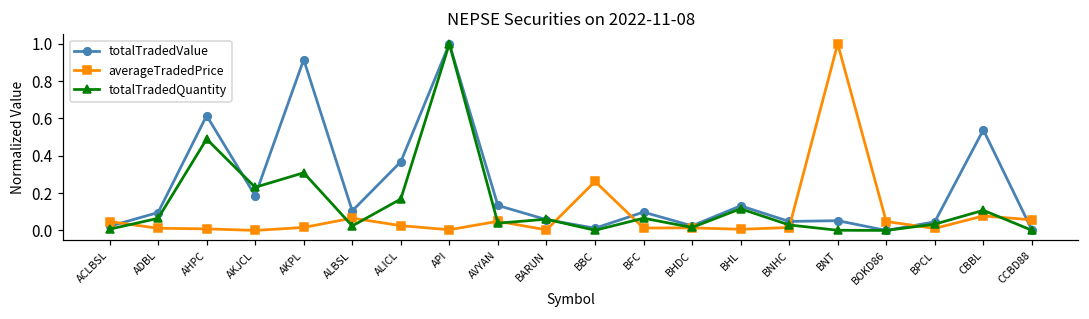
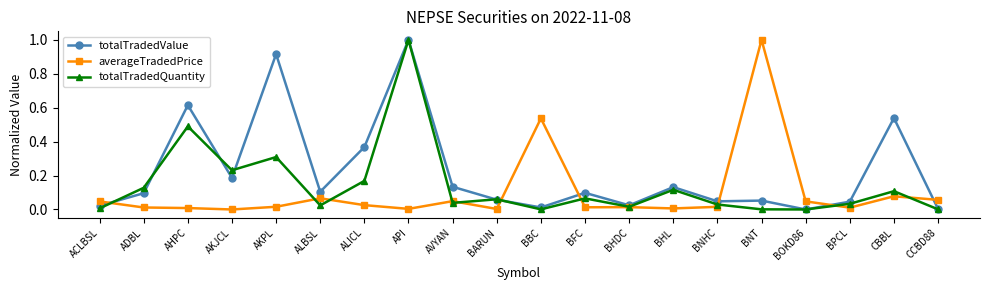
totalTradedQuantity, ADBL: 0.06 -> 0.13
averageTradedPrice, BBC: 0.26 -> 0.54
